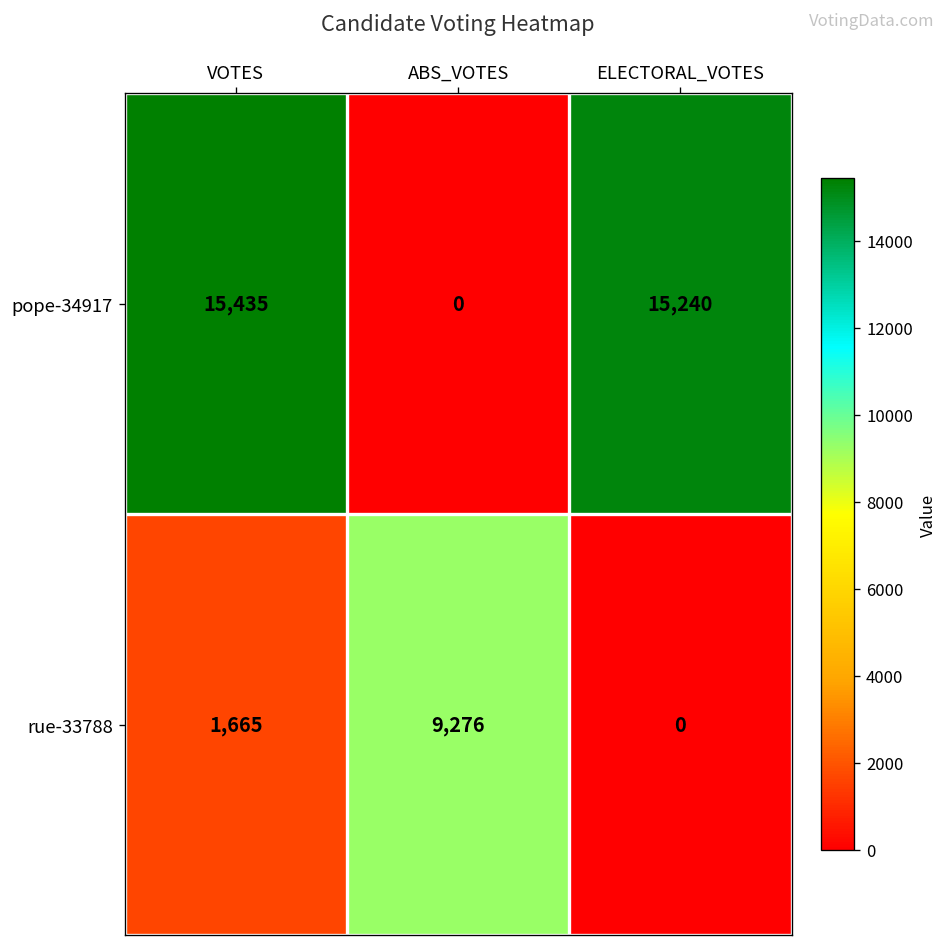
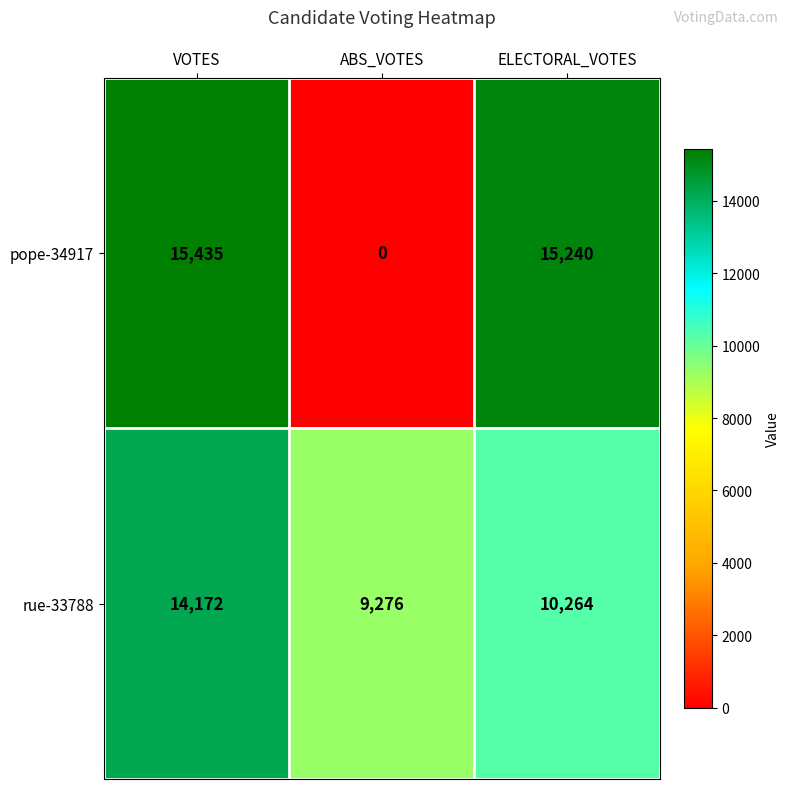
rue-33788, VOTES: 1,665 -> 14,172
rue-33788, ELECTORAL_VOTES: 0 -> 10,264
